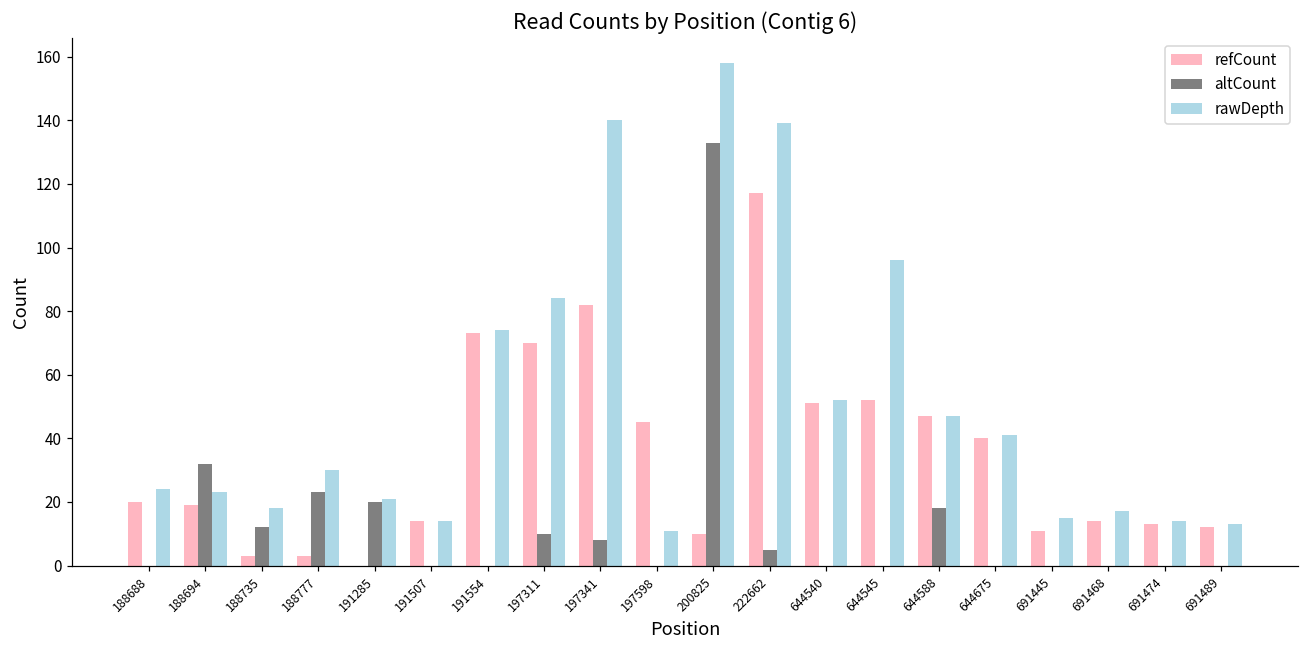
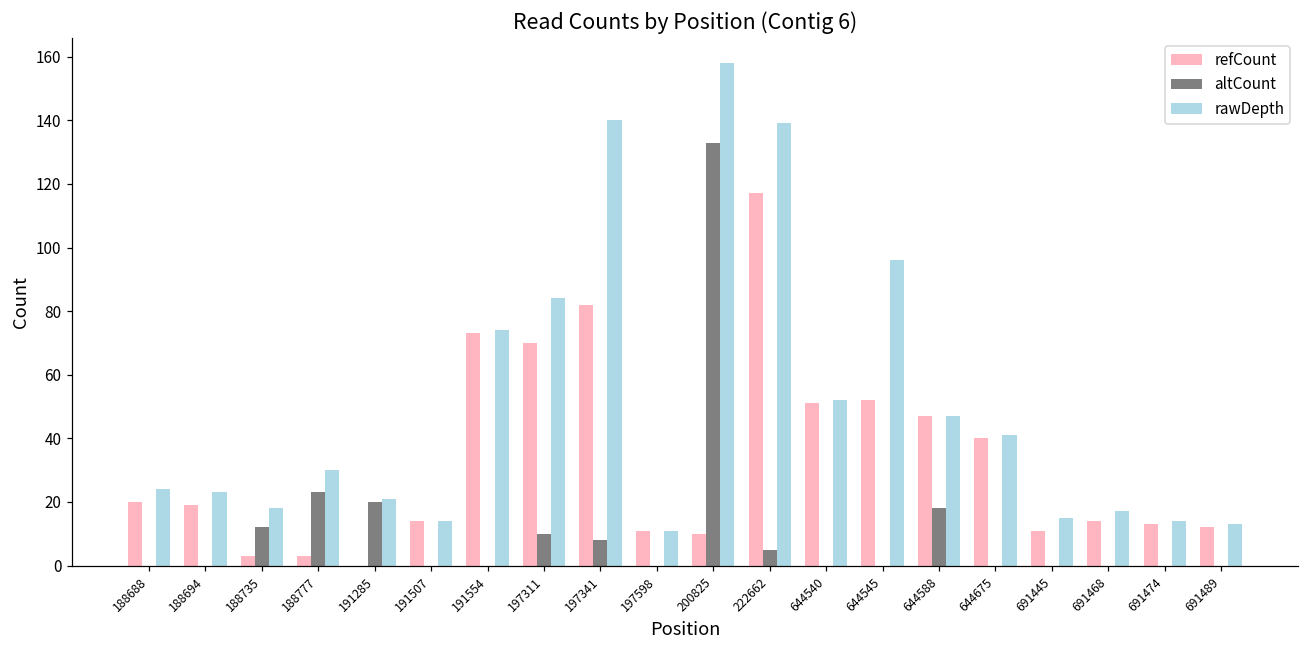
altCount, 188694: 32 -> 0
refCount, 197598: 45 -> 11
